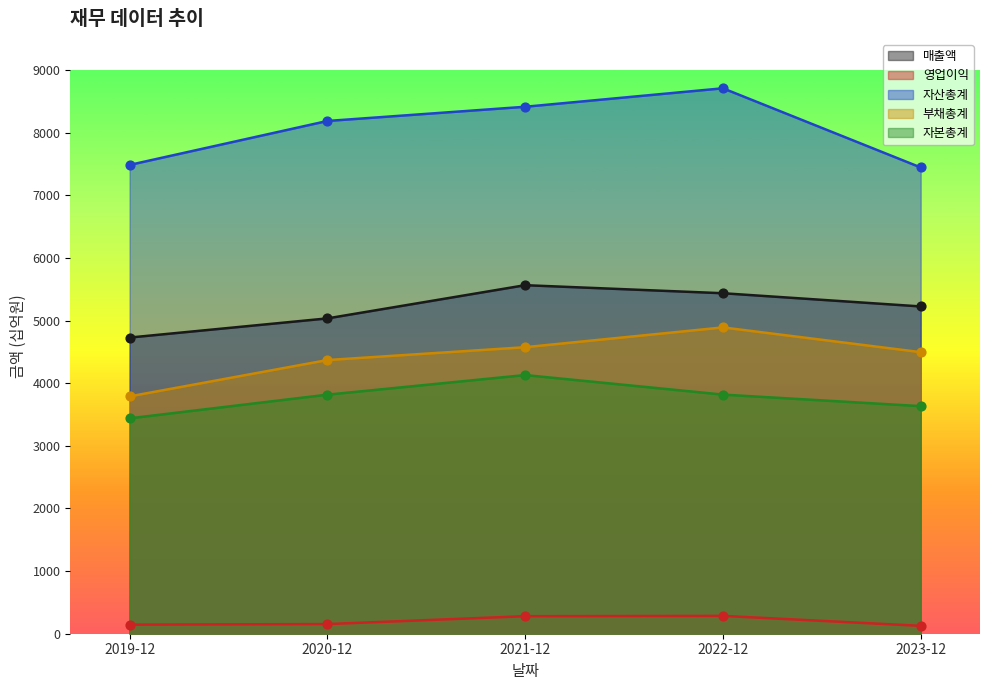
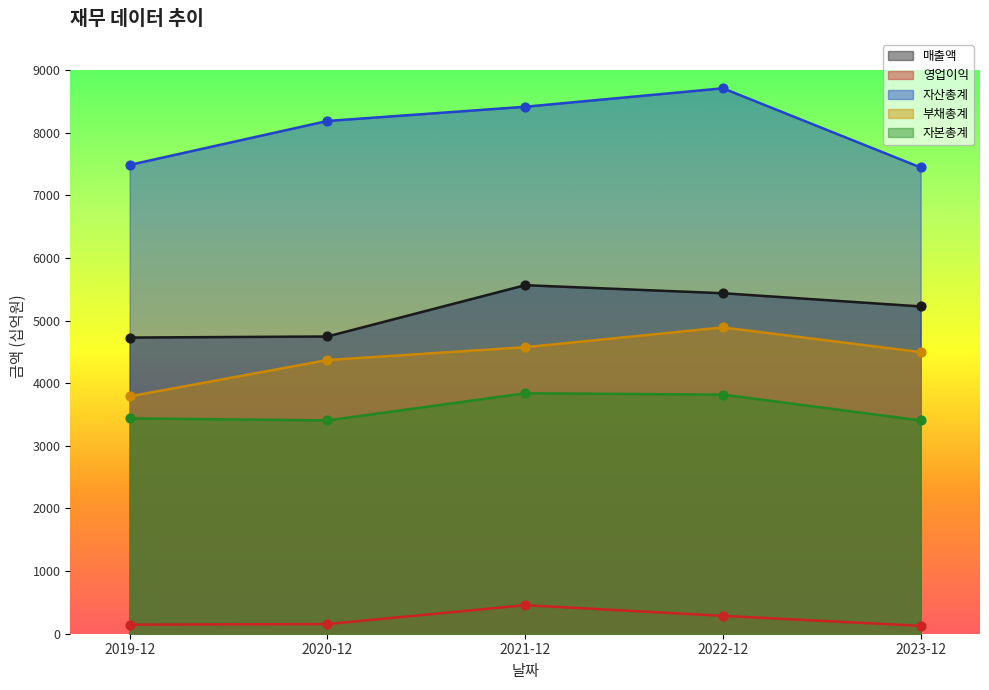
매출액, 2020-12: 5000 -> 4700
자본총계, 2020-12: 3800 -> 3400
영업이익, 2021-12: 300 -> 500
자본총계, 2021-12: 4100 -> 3800
자본총계, 2023-12: 3600 -> 3400
